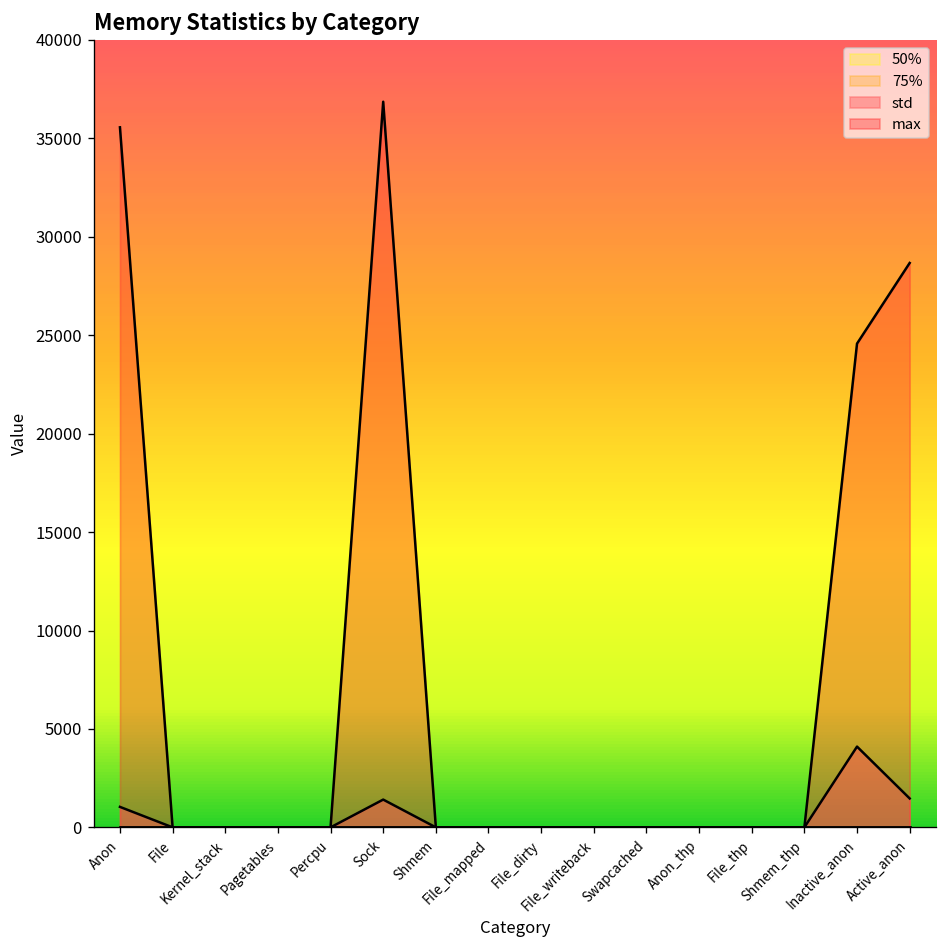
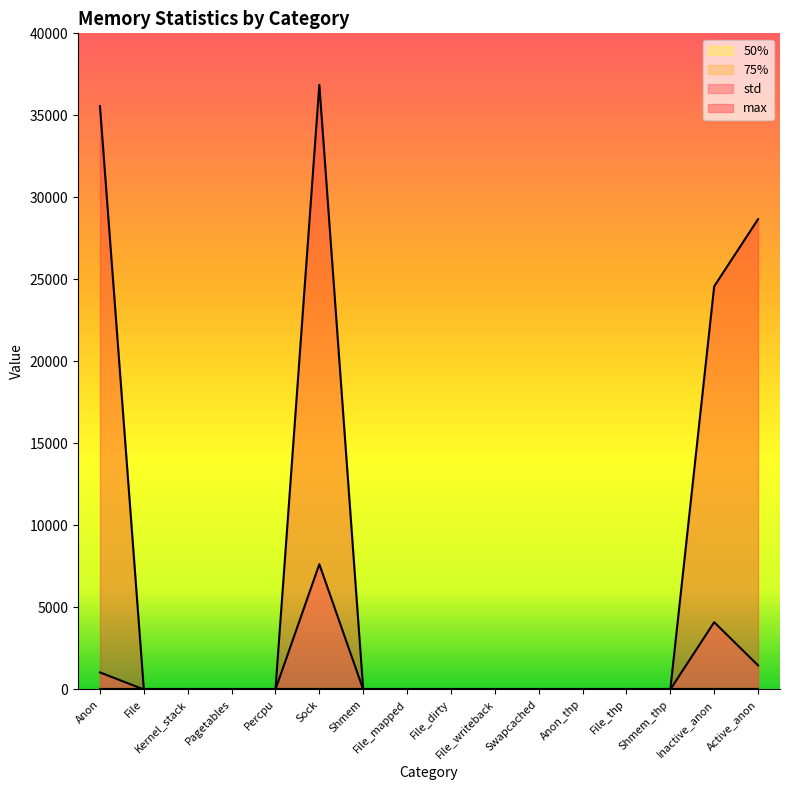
std, Sock: 1400 -> 7600
